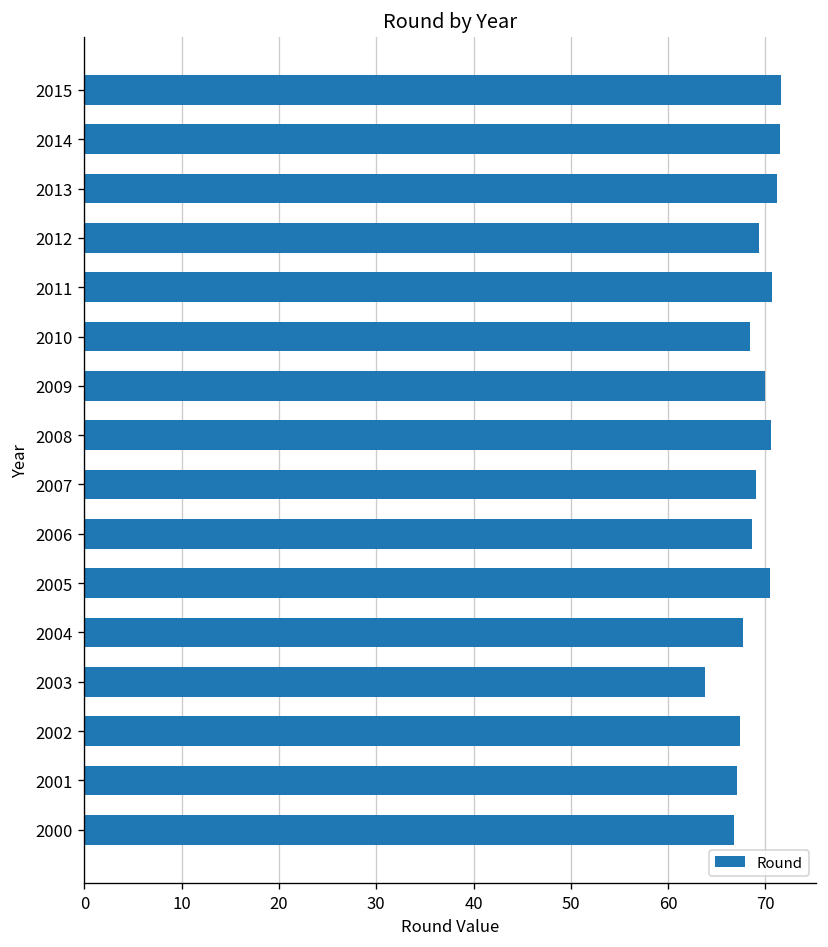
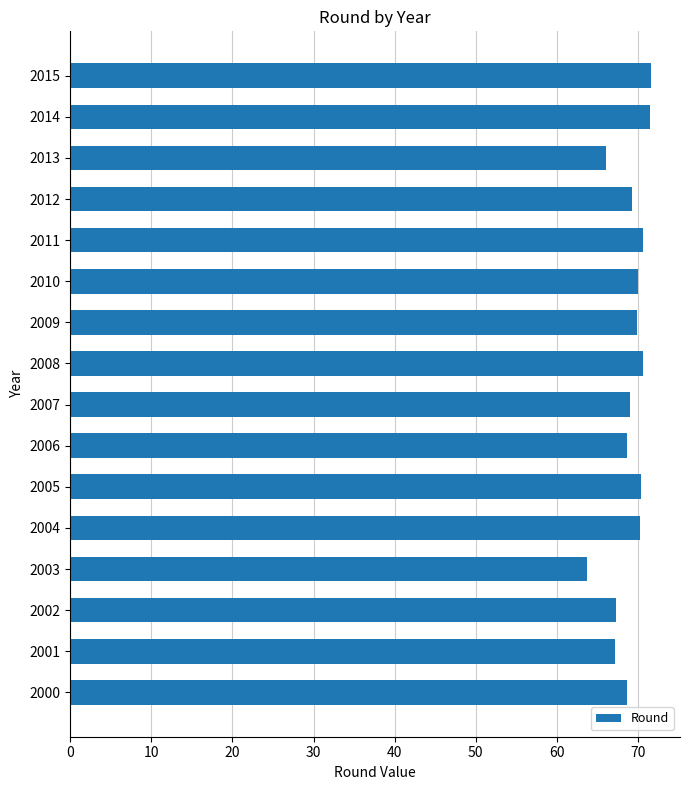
2013: 71 -> 66
2010: 68 -> 70
2004: 68 -> 70
2000: 67 -> 69
